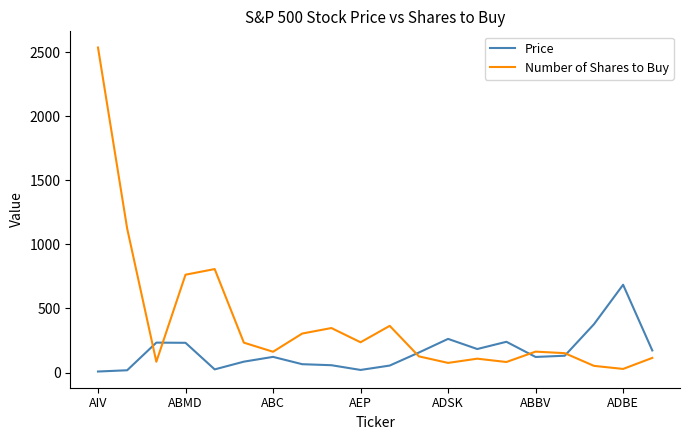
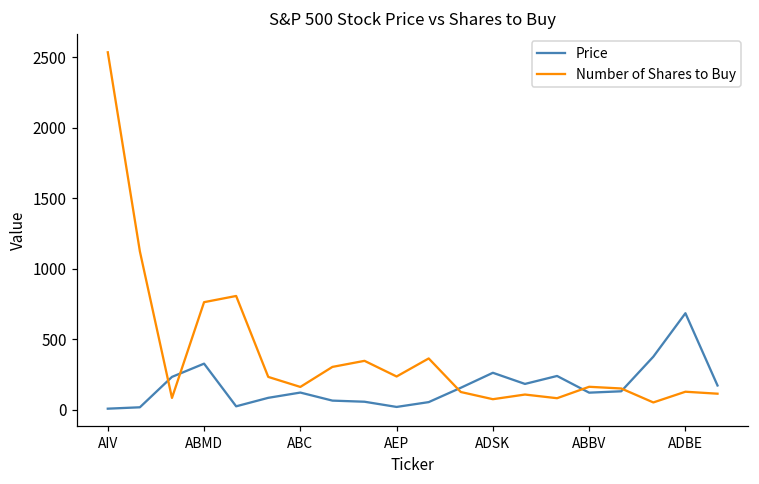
Price, ABMD: 230 -> 330
Number of Shares to Buy, ADBE: 30 -> 130
